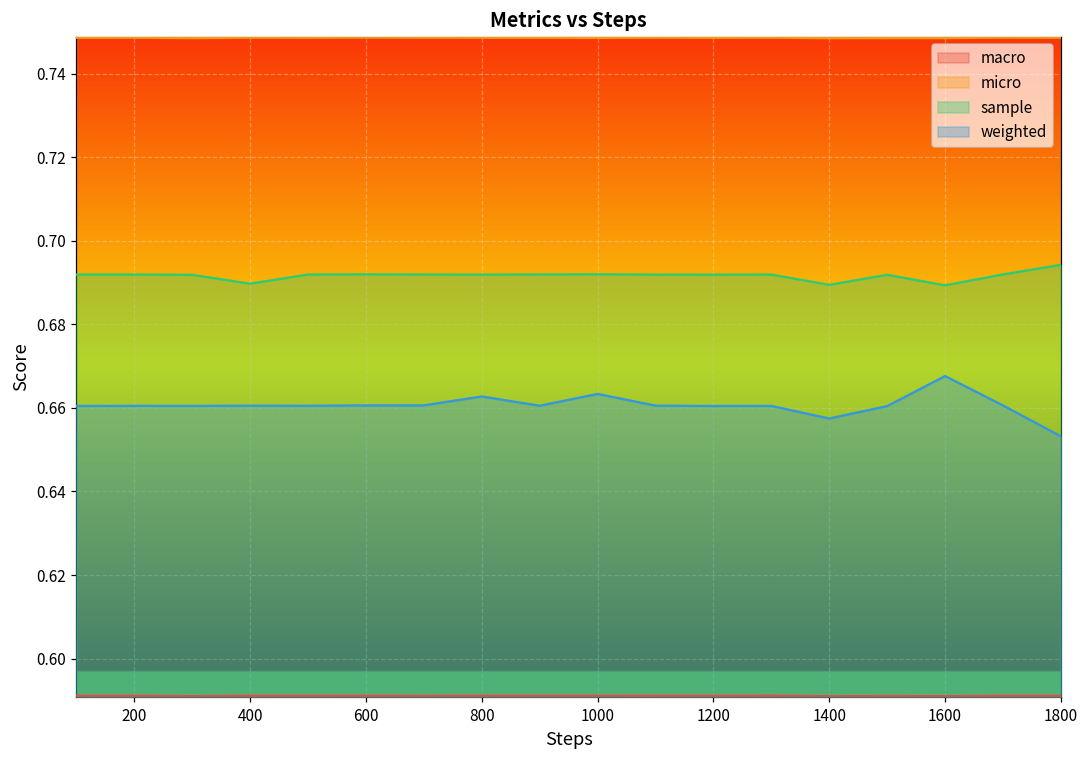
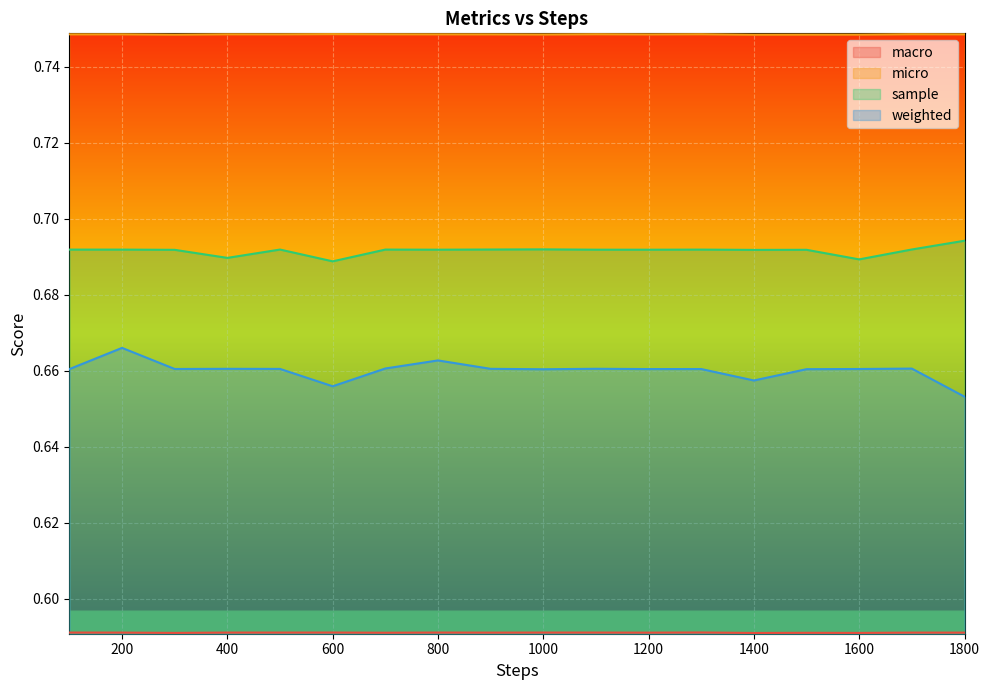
weighted, 200: 0.661 -> 0.666
sample, 600: 0.692 -> 0.689
weighted, 600: 0.661 -> 0.656
weighted, 1000: 0.663 -> 0.660
sample, 1400: 0.689 -> 0.692
weighted, 1600: 0.668 -> 0.660
